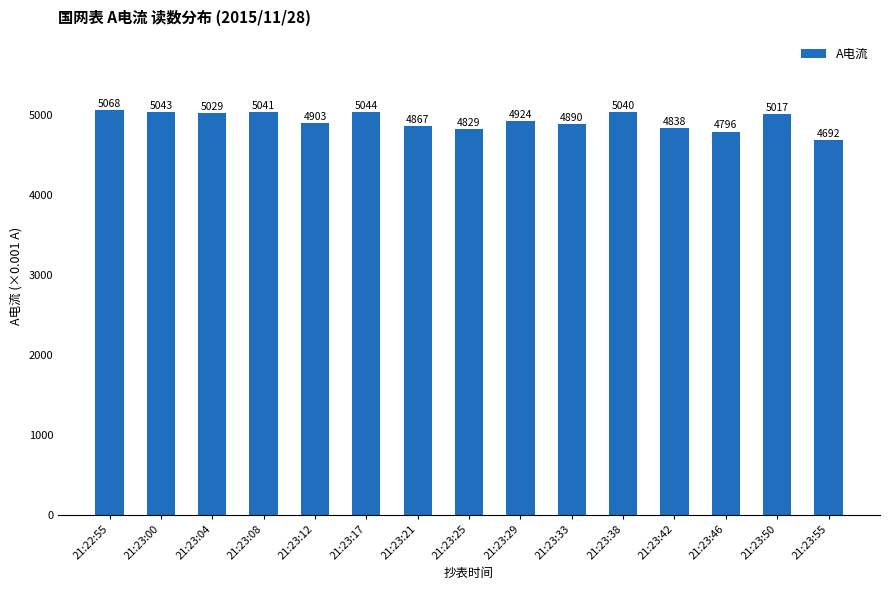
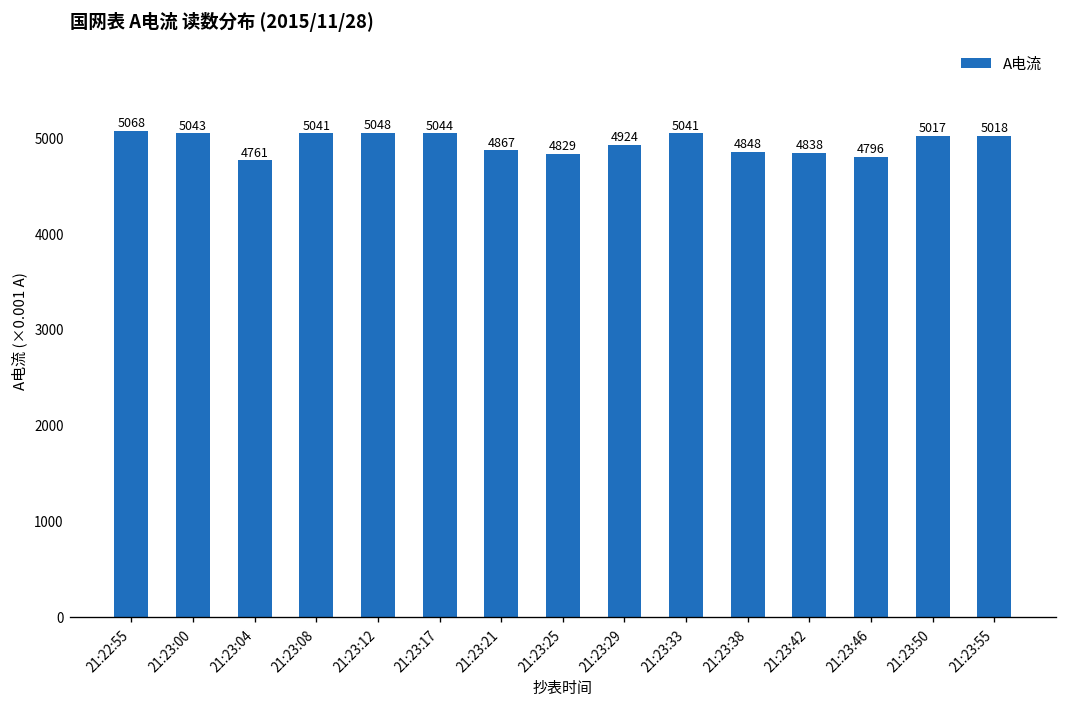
21:23:04: 5029 -> 4761
21:23:12: 4903 -> 5048
21:23:33: 4890 -> 5041
21:23:38: 5040 -> 4848
21:23:55: 4692 -> 5018
